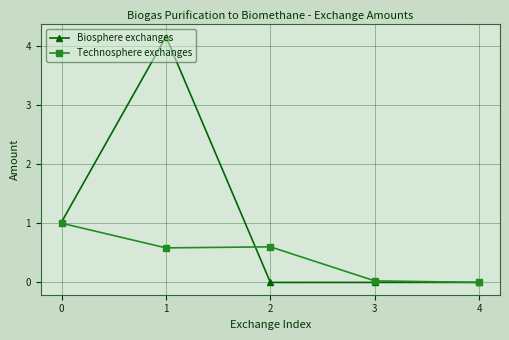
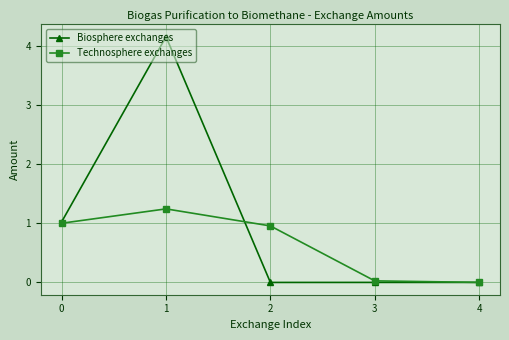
Technosphere exchanges, 1: 0.6 -> 1.2
Technosphere exchanges, 2: 0.6 -> 1.0
